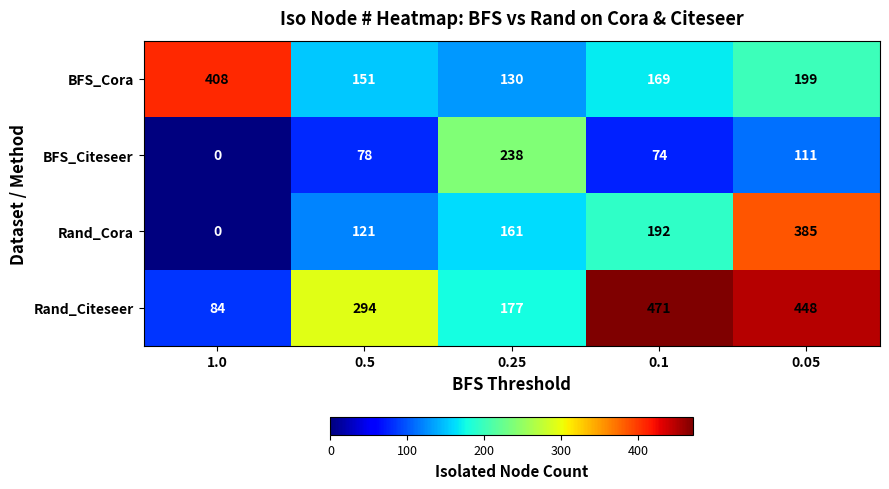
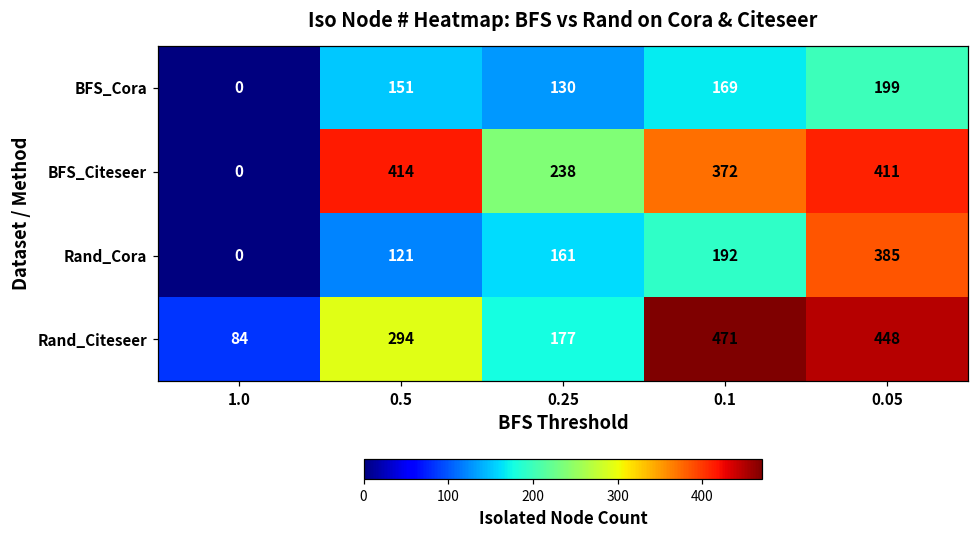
BFS_Cora, 1.0: 408 -> 0
BFS_Citeseer, 0.5: 78 -> 414
BFS_Citeseer, 0.1: 74 -> 372
BFS_Citeseer, 0.05: 111 -> 411
